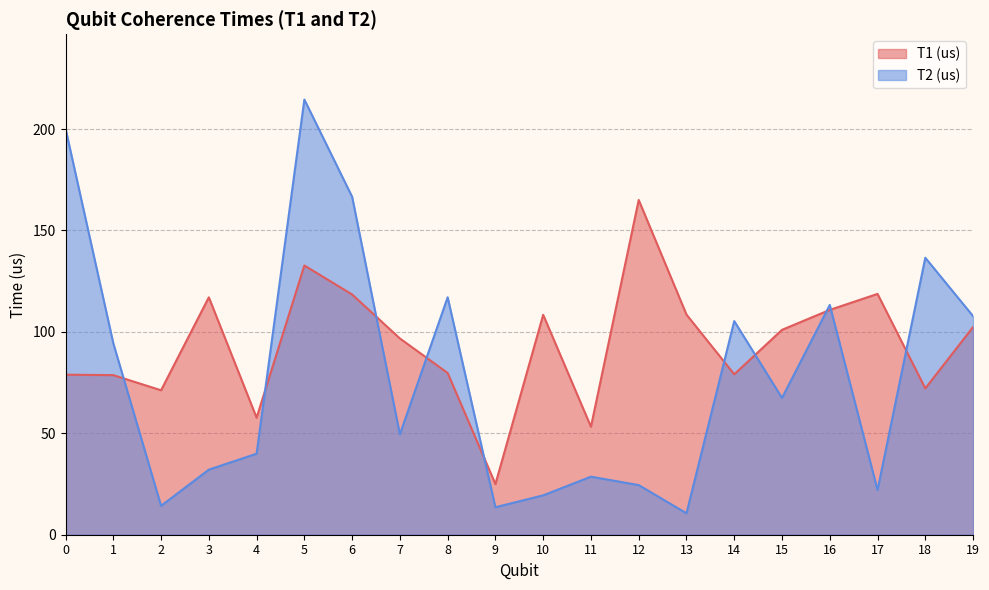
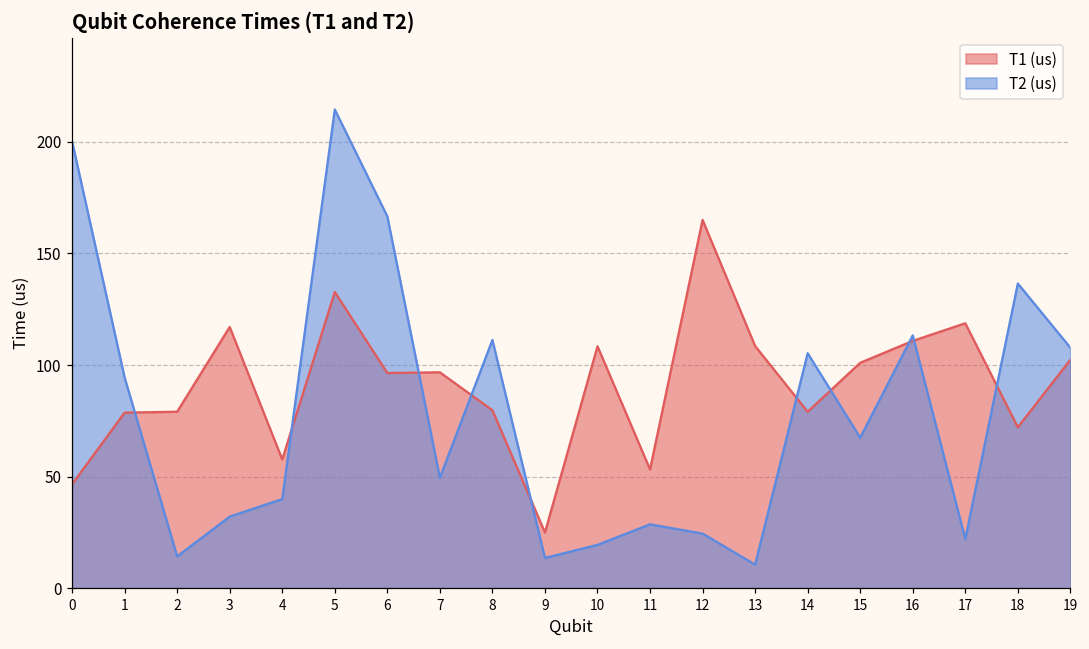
T1 (us), 0: 79 -> 47
T1 (us), 2: 71 -> 79
T1 (us), 6: 118 -> 96
T2 (us), 8: 117 -> 111
